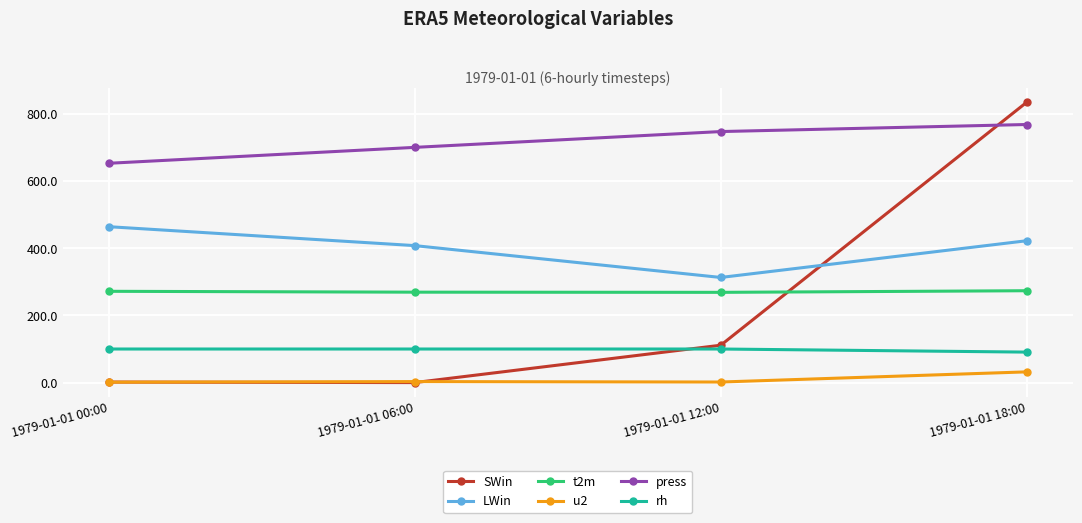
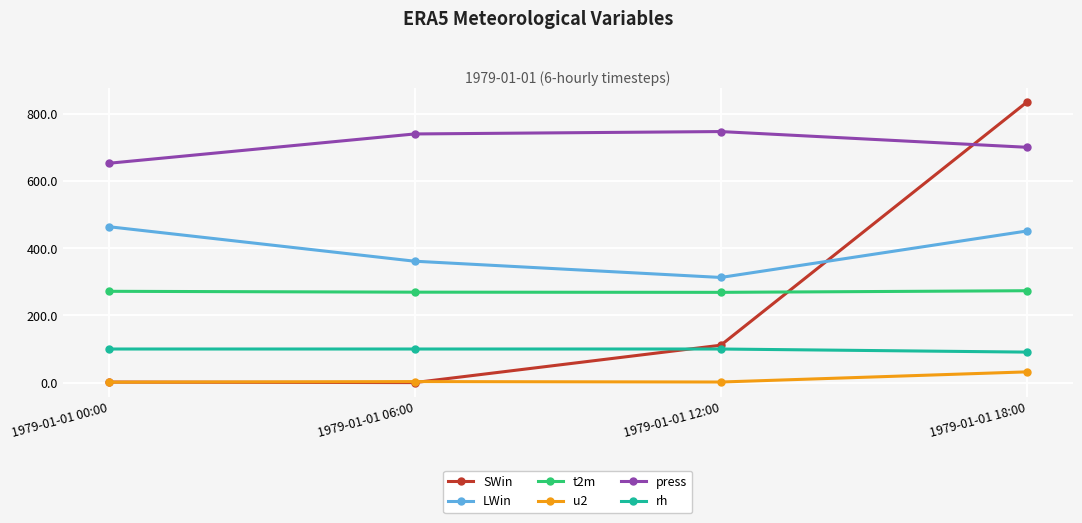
LWin, 1979-01-01 06:00: 410 -> 360
press, 1979-01-01 06:00: 700 -> 740
LWin, 1979-01-01 18:00: 420 -> 450
press, 1979-01-01 18:00: 770 -> 700
